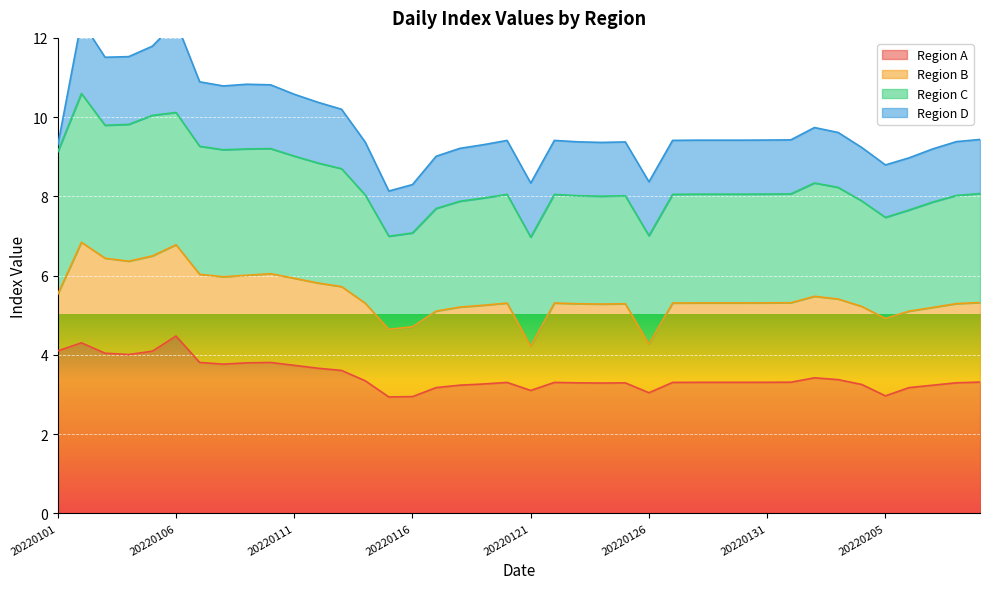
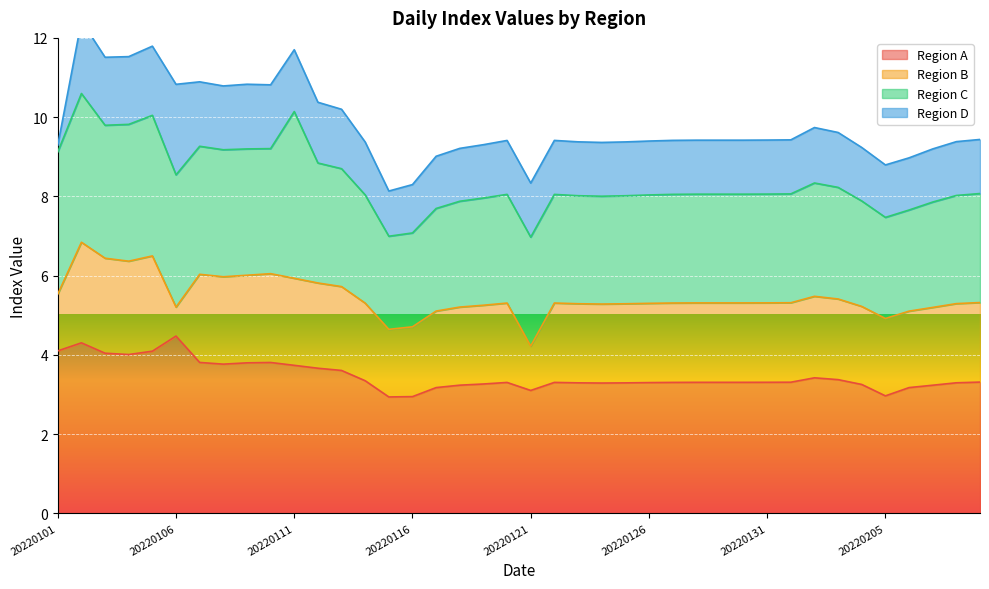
Region B, 20220106: 2.3 -> 0.7
Region C, 20220111: 3.1 -> 4.2
Region A, 20220126: 3.0 -> 3.3
Region B, 20220126: 1.2 -> 2.0
